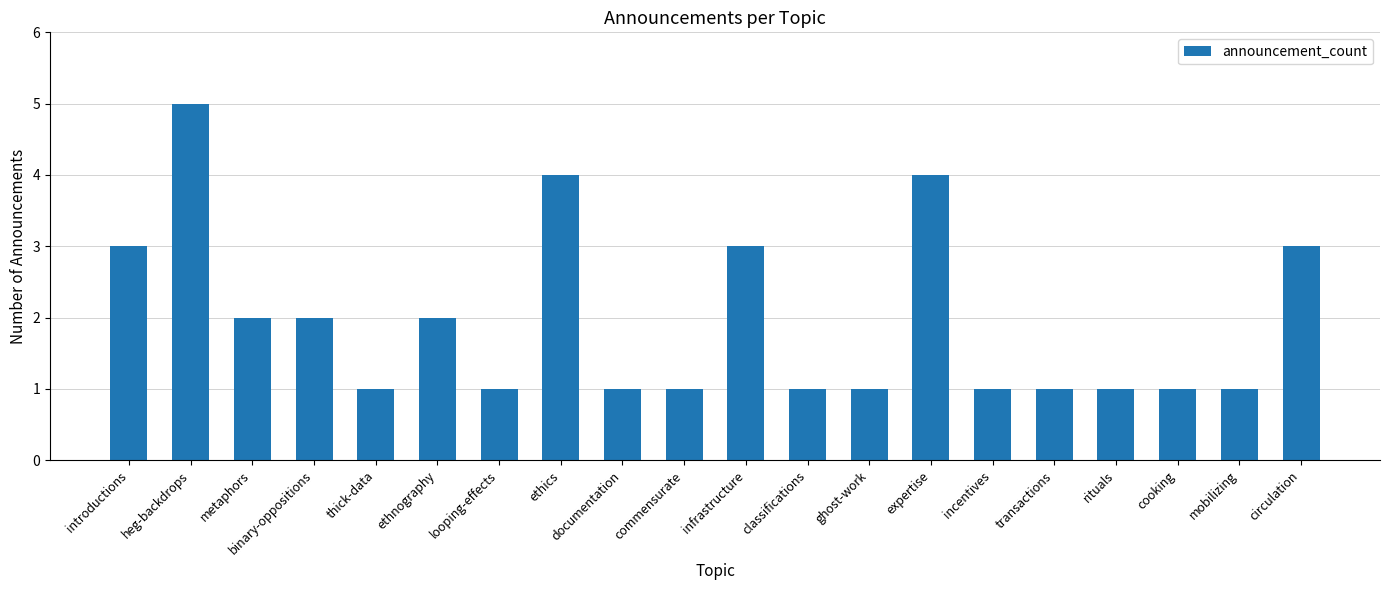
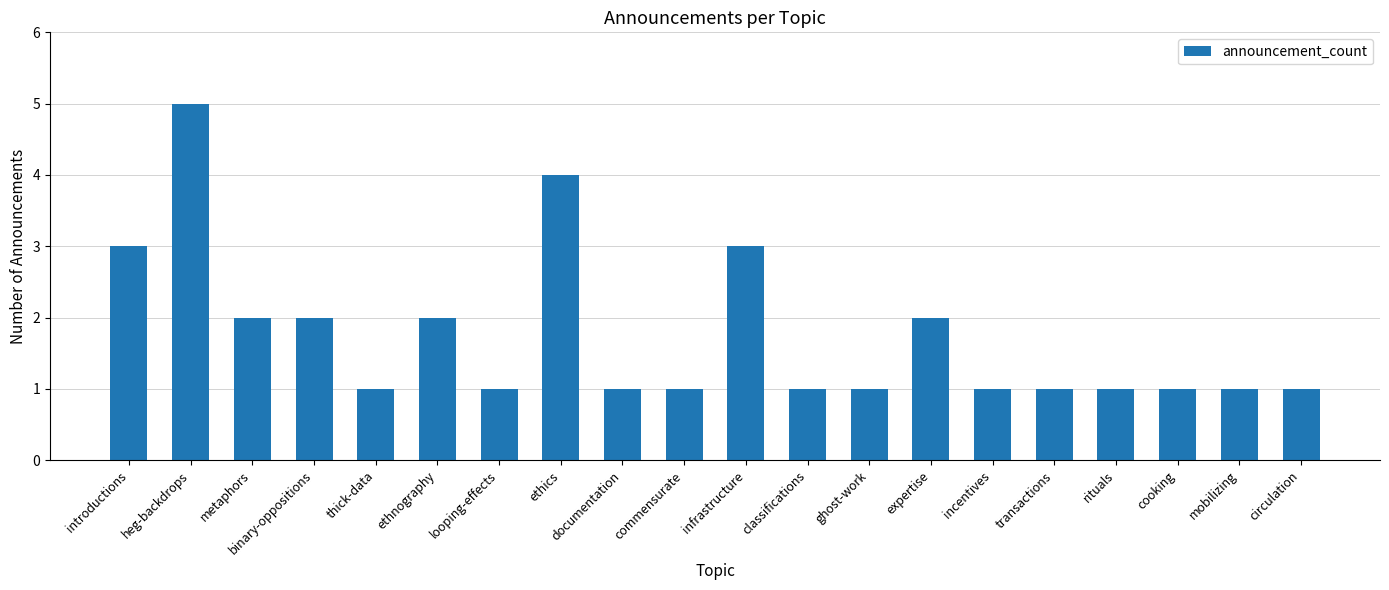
expertise: 4 -> 2
circulation: 3 -> 1
